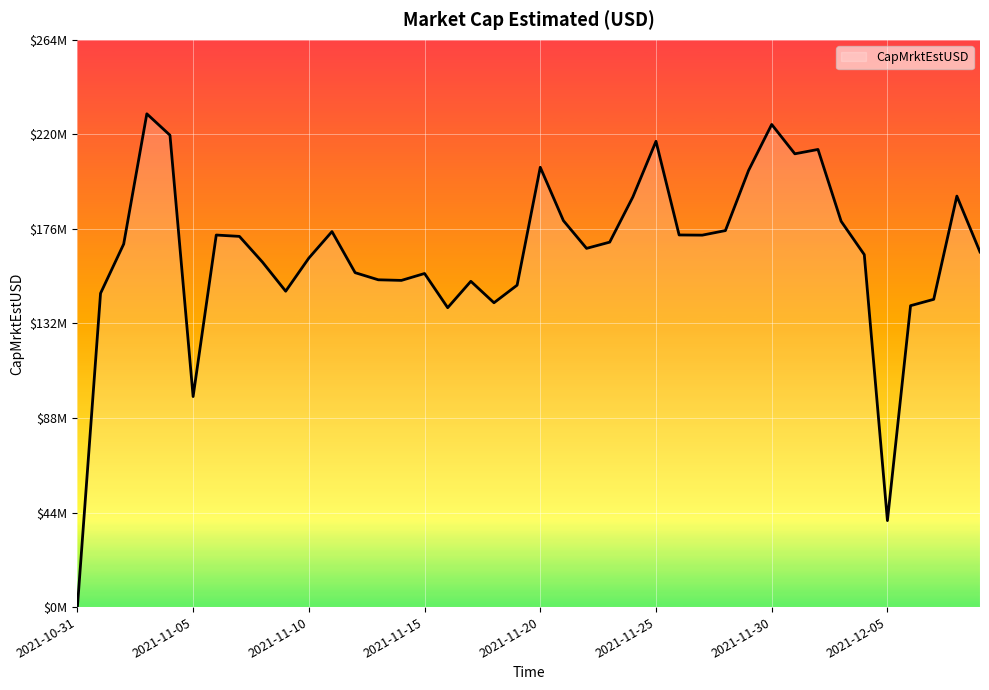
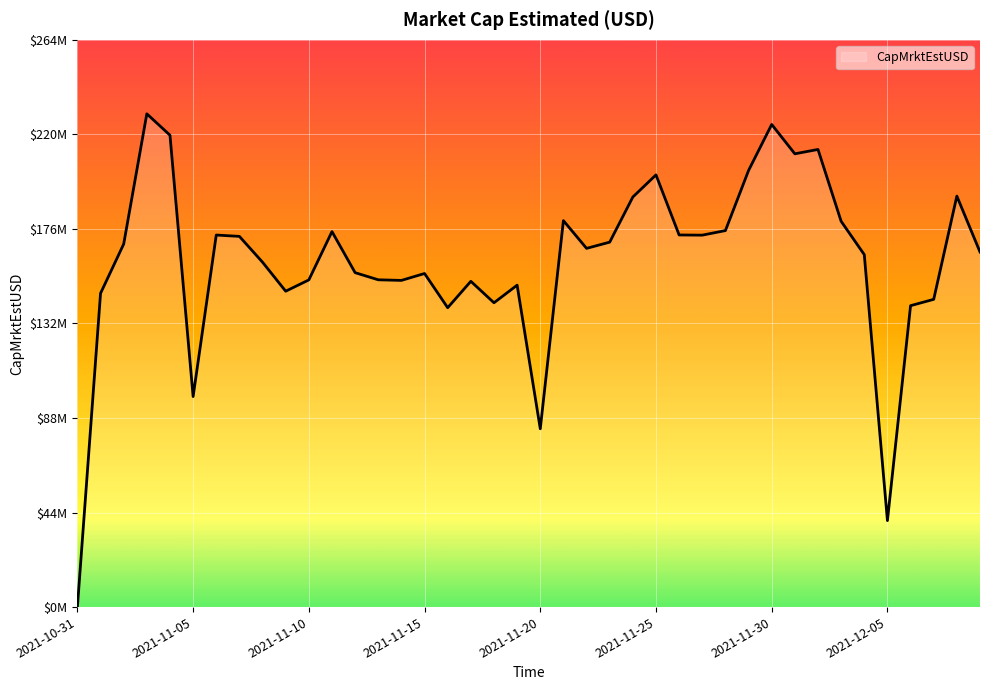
2021-11-10: $162000000 -> $152000000
2021-11-20: $205000000 -> $83000000
2021-11-25: $217000000 -> $201000000
